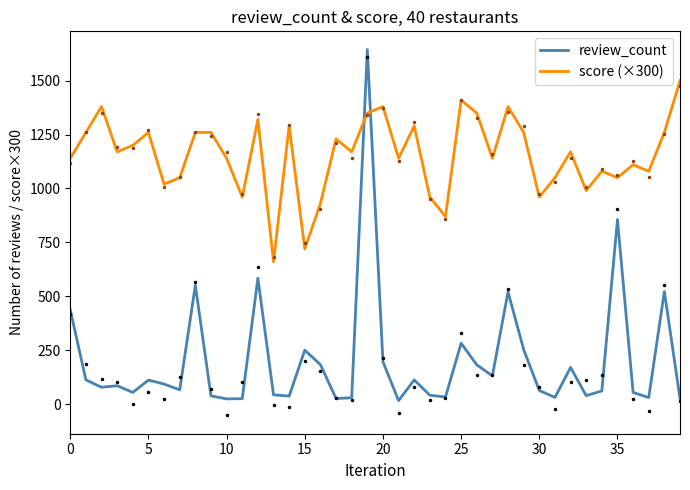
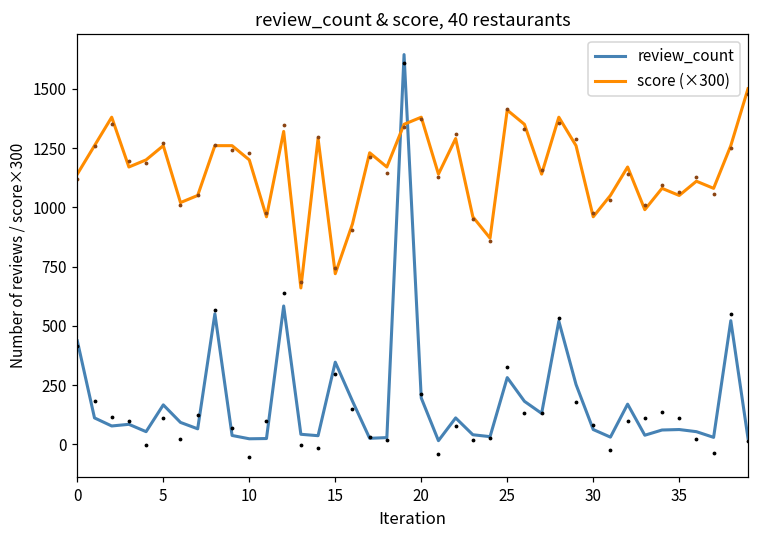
review_count, 5: 110 -> 170
score (×300), 10: 1140 -> 1200
review_count, 15: 250 -> 350
review_count, 35: 860 -> 60
